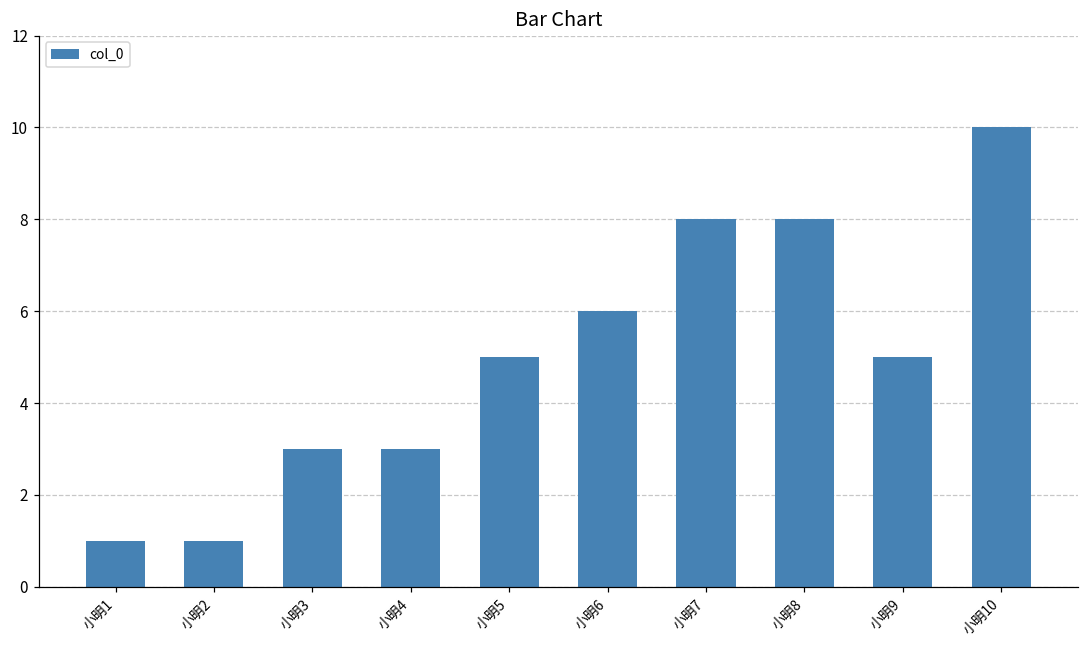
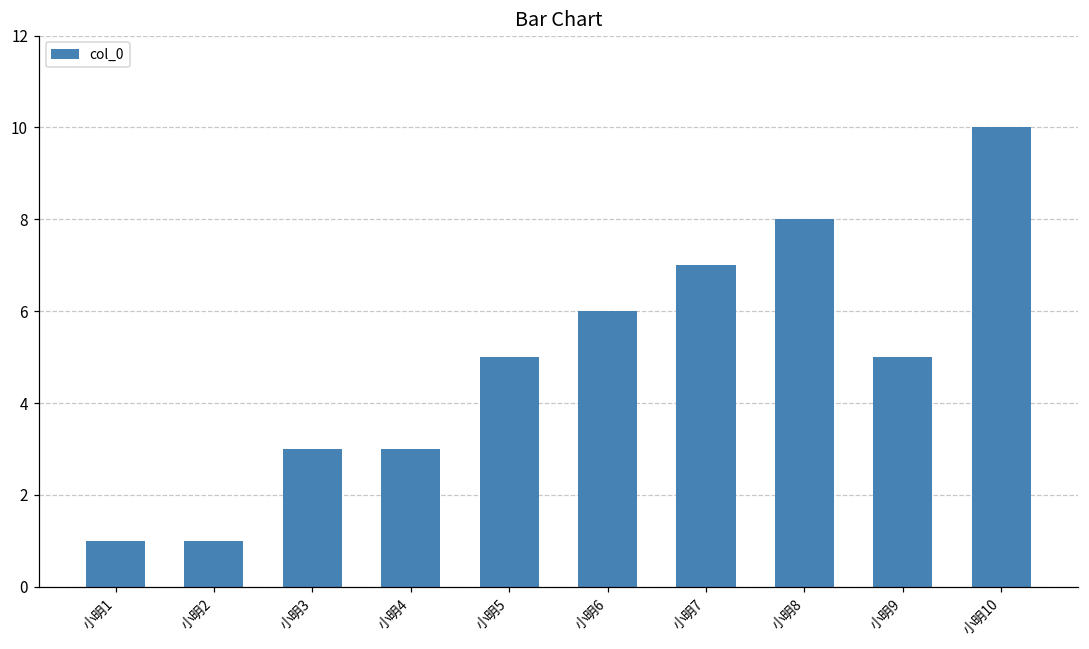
小明7: 8 -> 7
